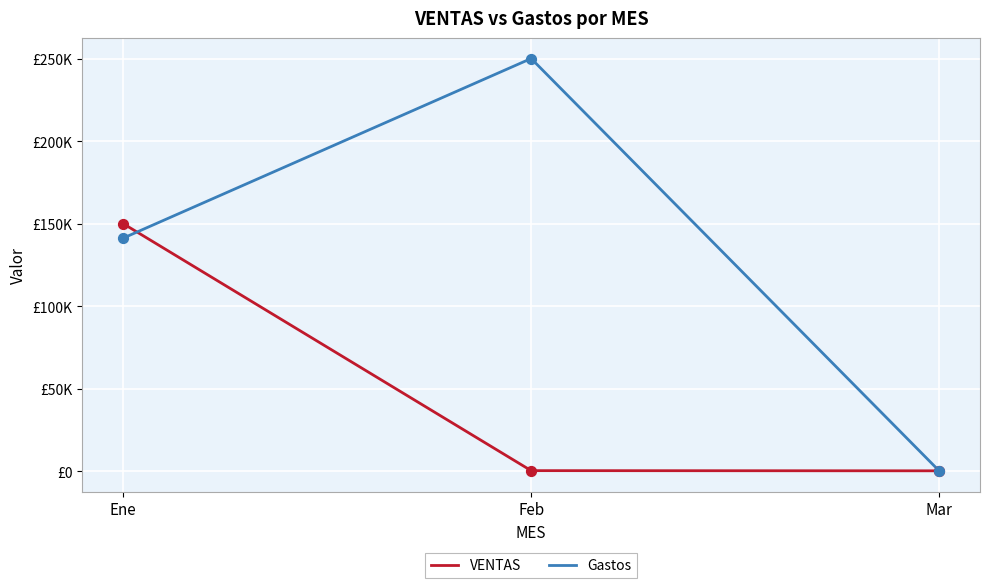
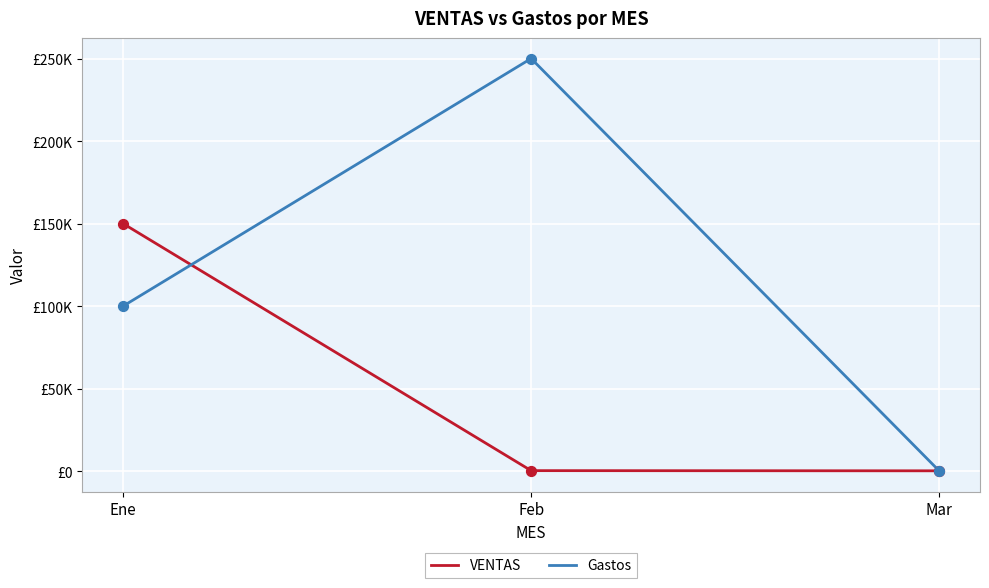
Gastos, Ene: £141000 -> £100000
